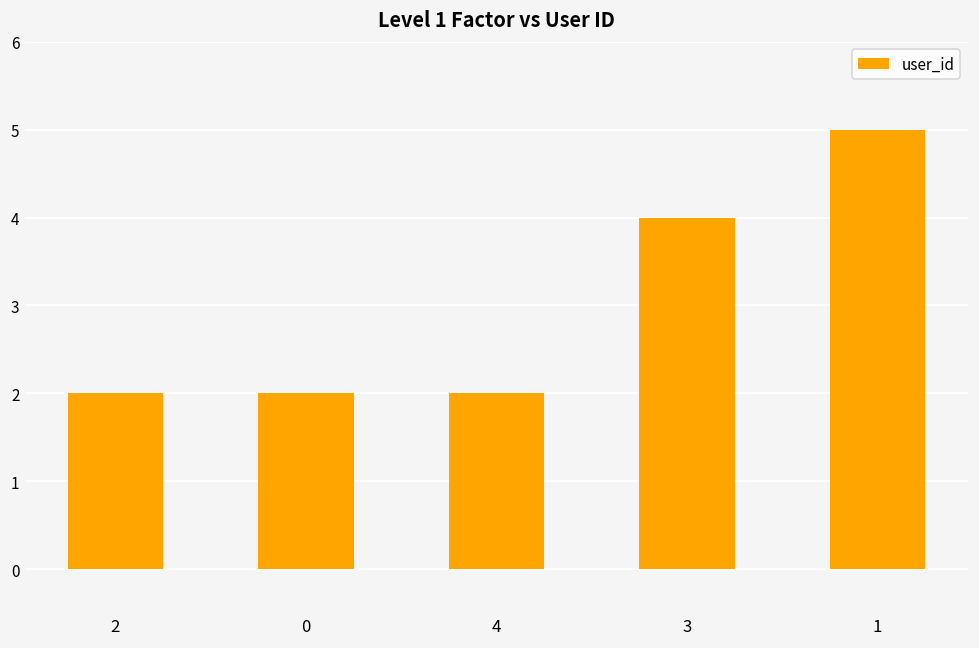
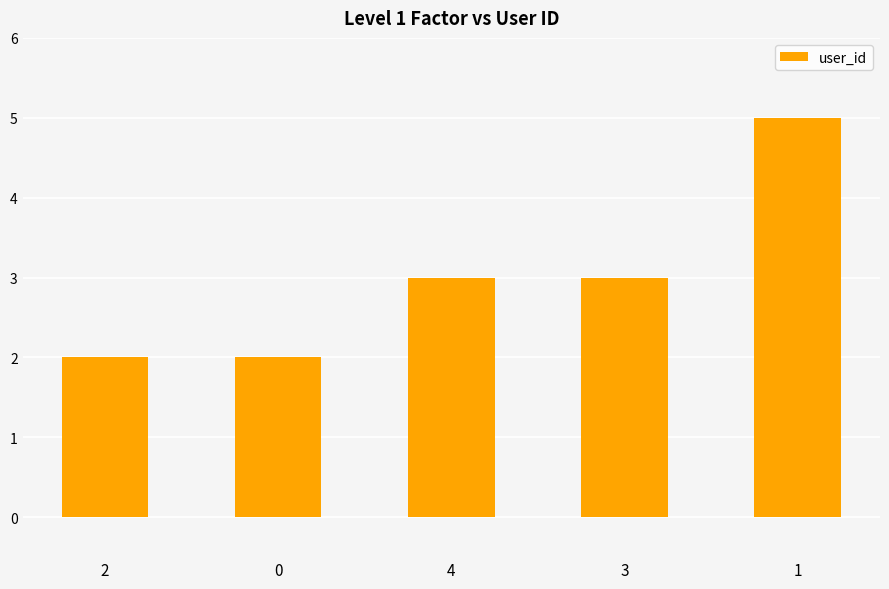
4: 2 -> 3
3: 4 -> 3
